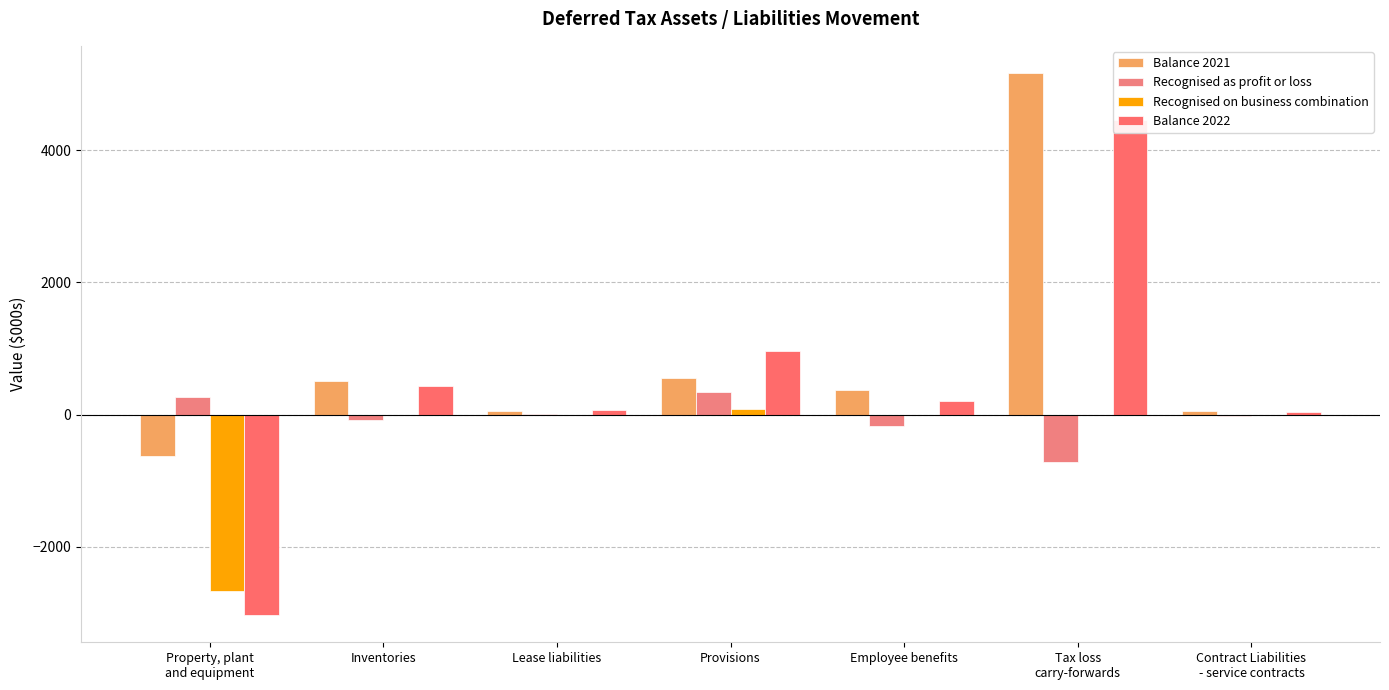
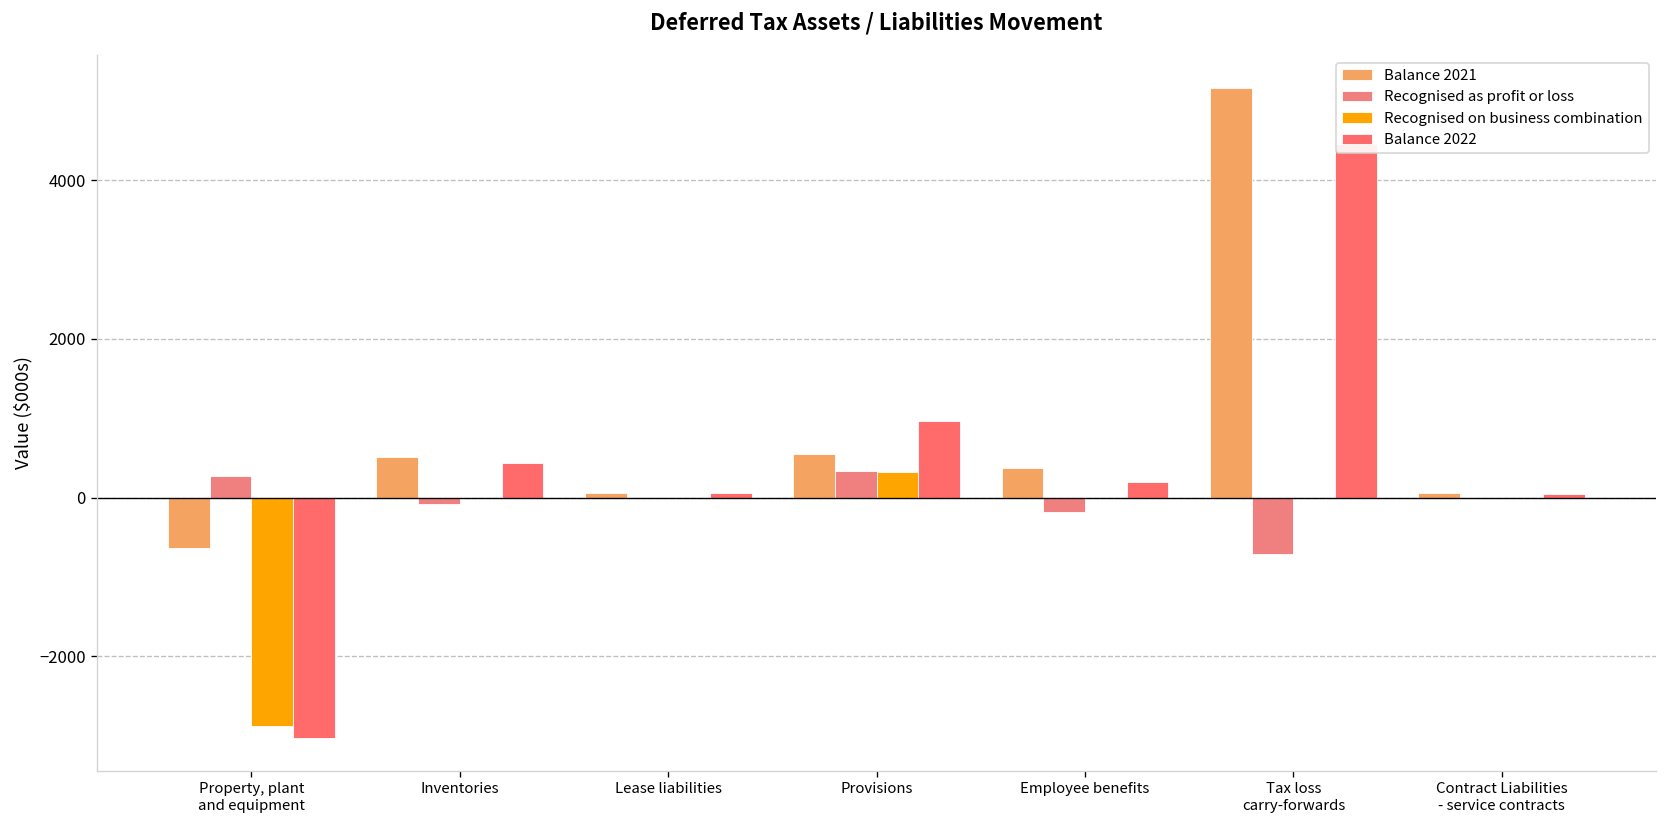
Recognised on business combination, Property, plant and equipment: -2700 -> -2900
Recognised on business combination, Provisions: 100 -> 300
